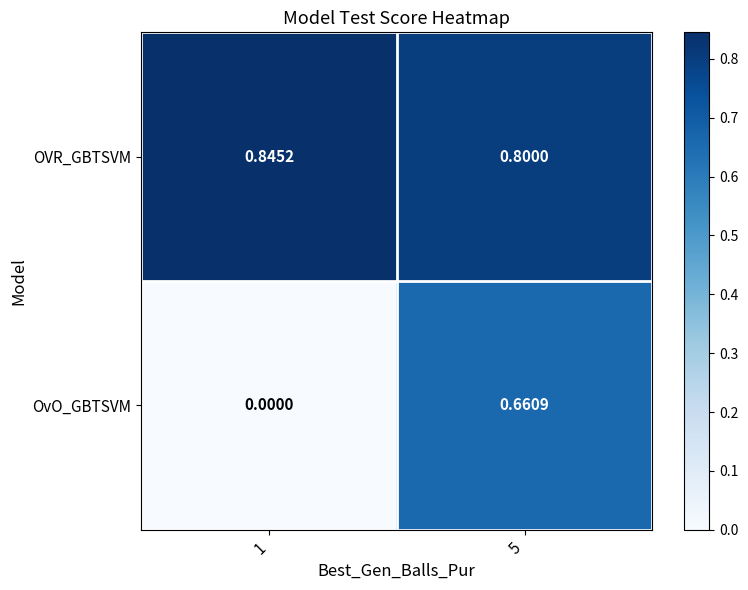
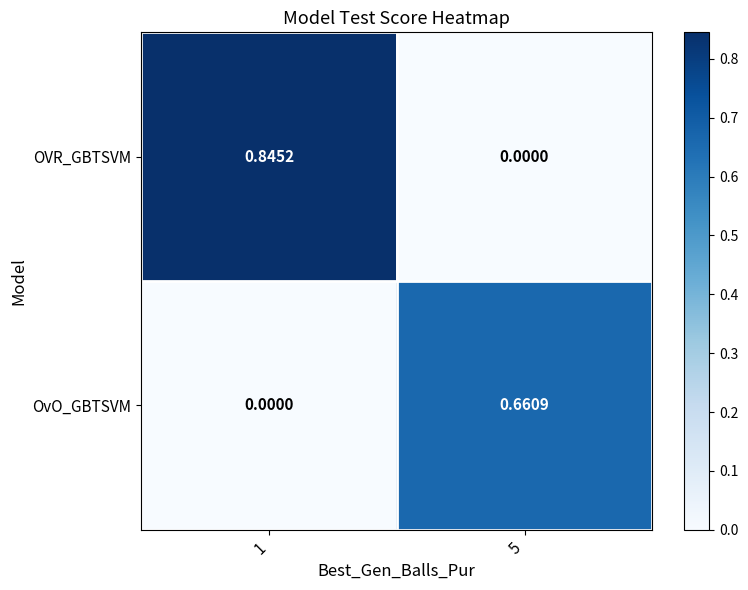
OVR_GBTSVM, 5: 0.8000 -> 0.0000
